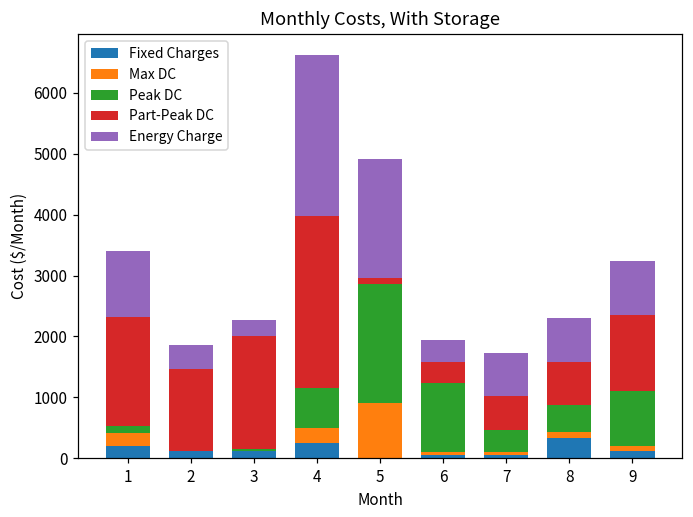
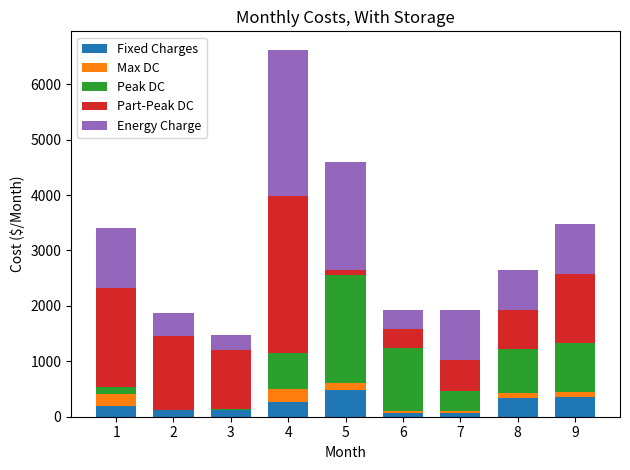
Part-Peak DC, 3: 1900 -> 1100
Fixed Charges, 5: 0 -> 500
Max DC, 5: 900 -> 100
Energy Charge, 7: 700 -> 900
Peak DC, 8: 500 -> 800
Fixed Charges, 9: 100 -> 400
